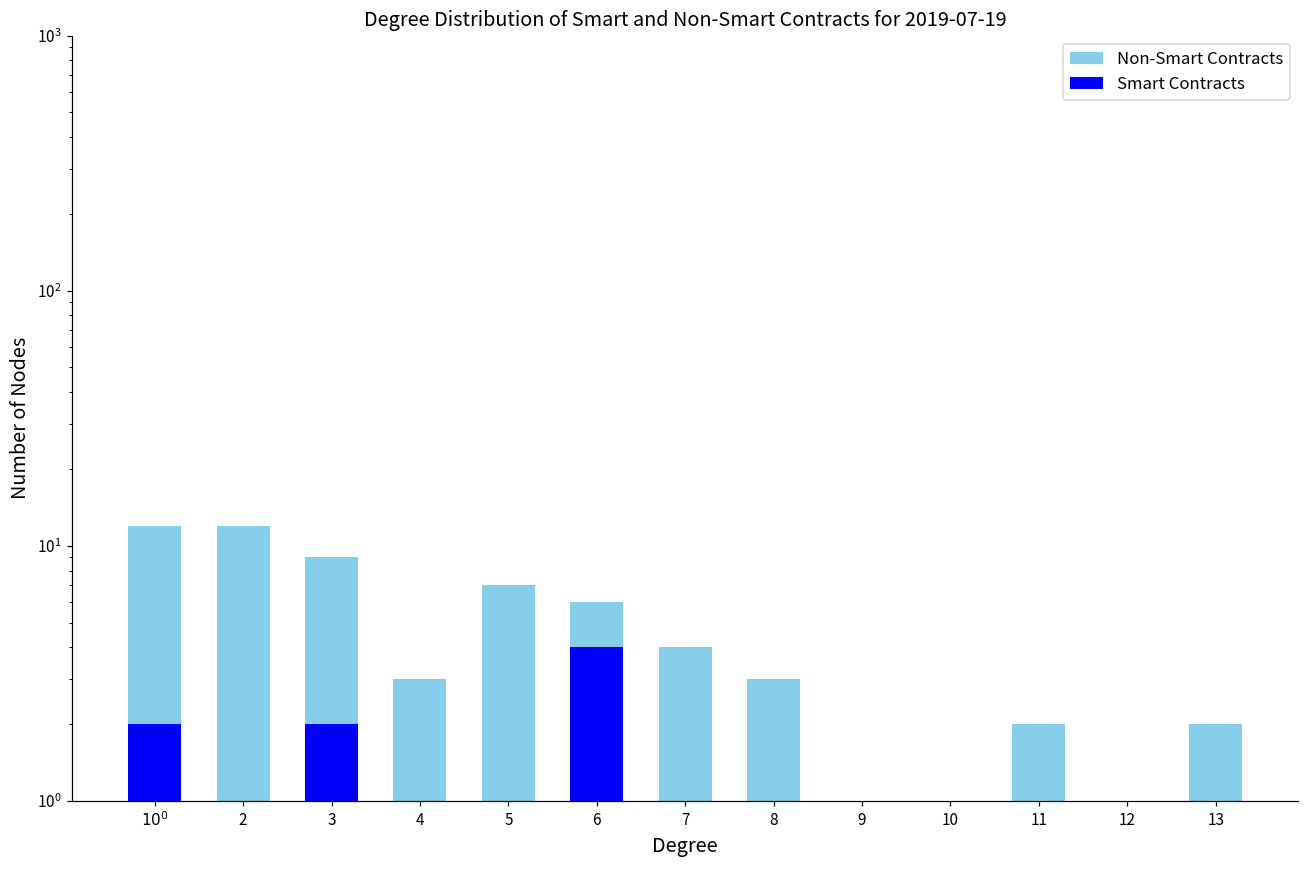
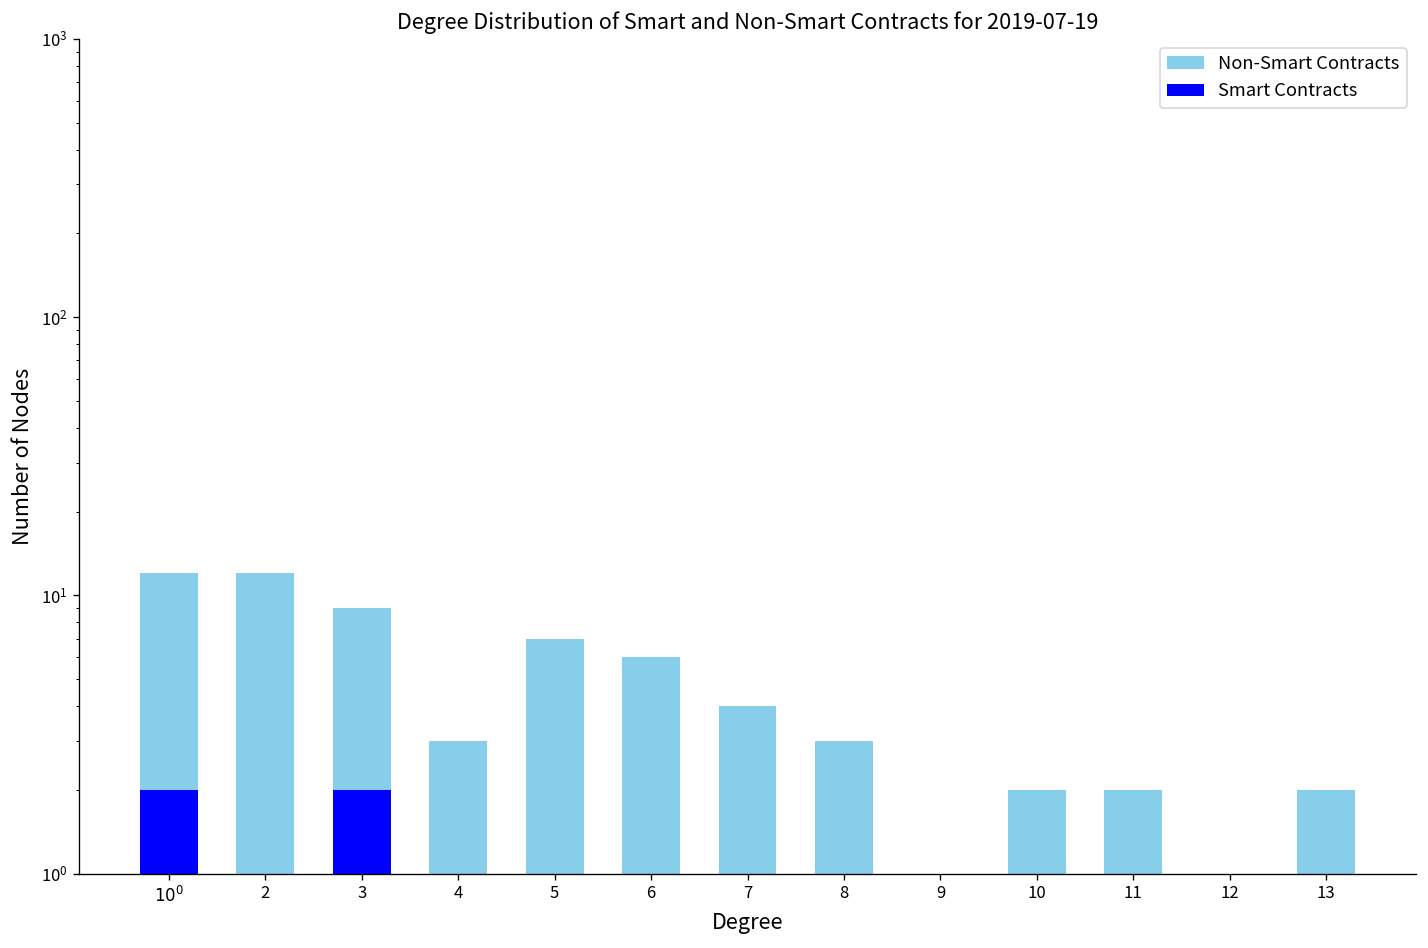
Smart Contracts, 6: 4 -> 1
Non-Smart Contracts, 10: 1 -> 2
